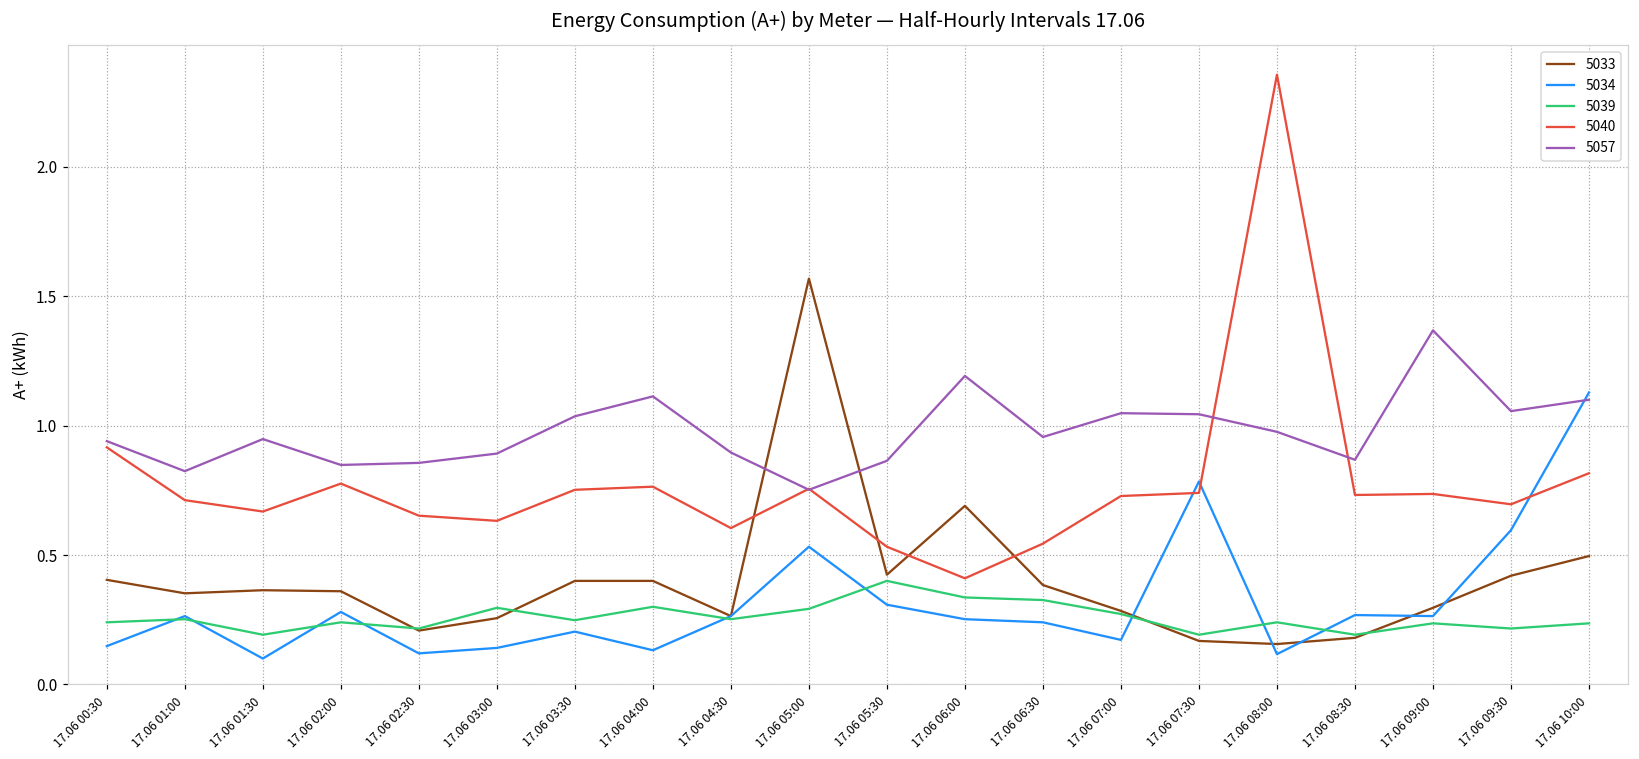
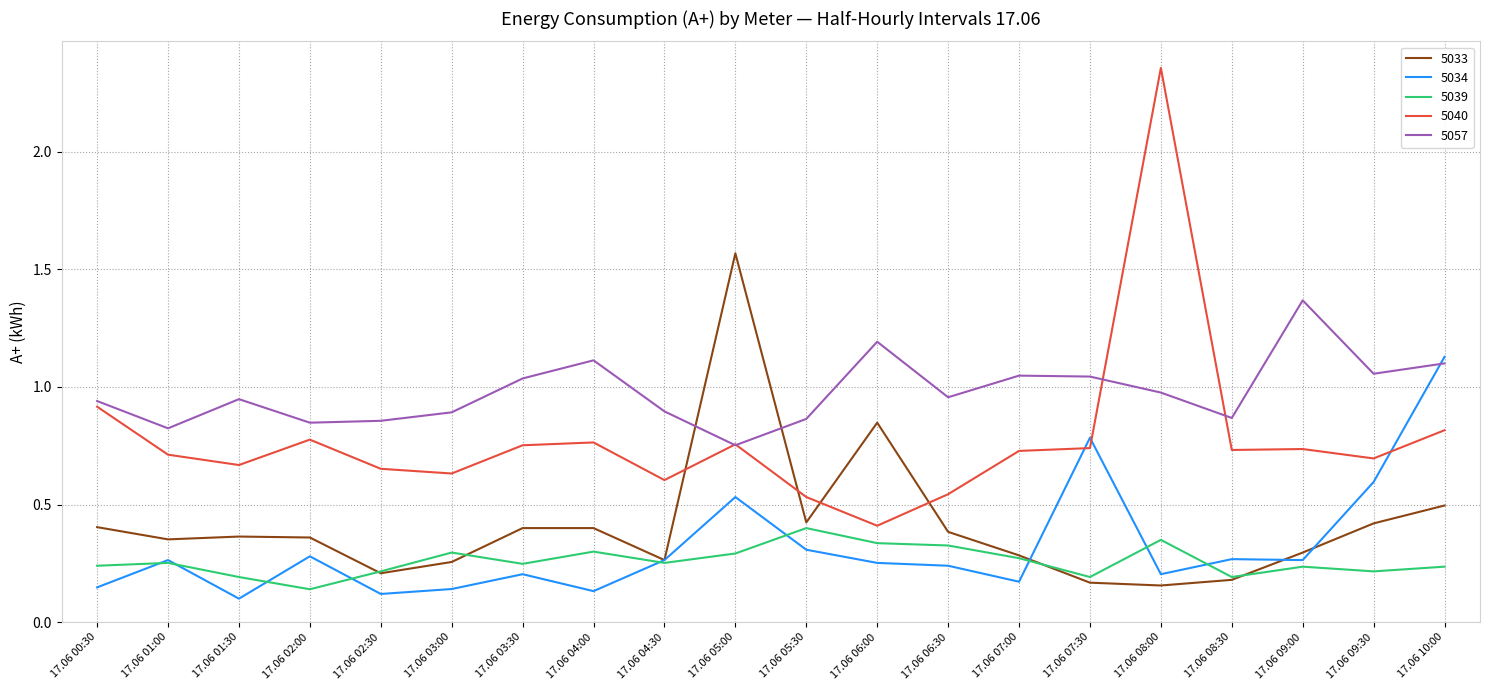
5039, 17.06 02:00: 0.24 -> 0.14
5033, 17.06 06:00: 0.69 -> 0.85
5034, 17.06 08:00: 0.12 -> 0.20
5039, 17.06 08:00: 0.24 -> 0.35
